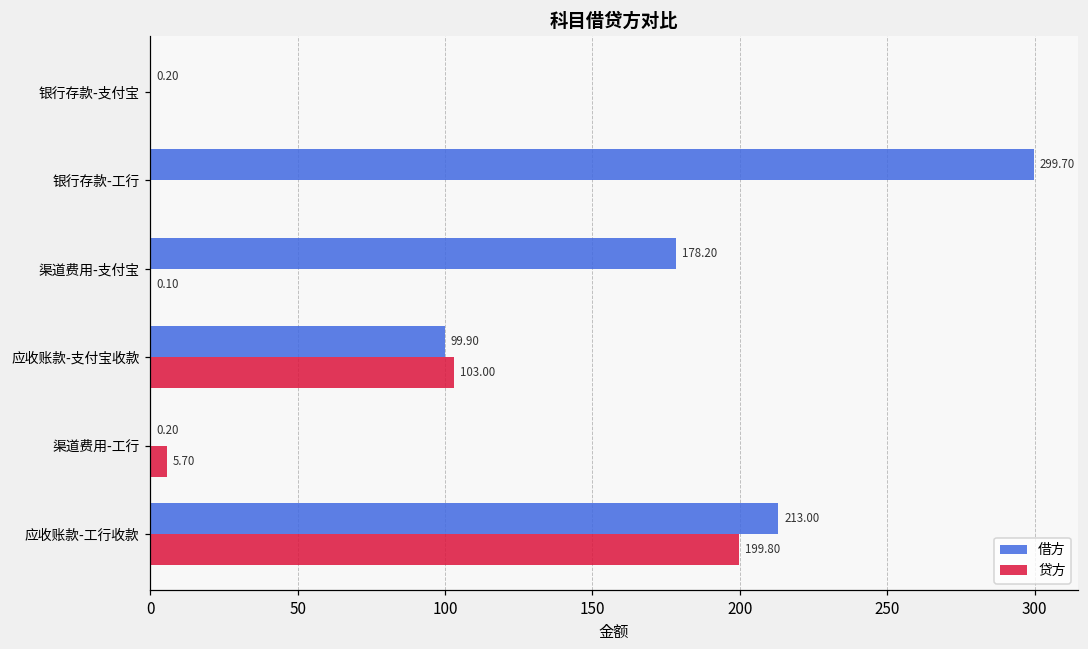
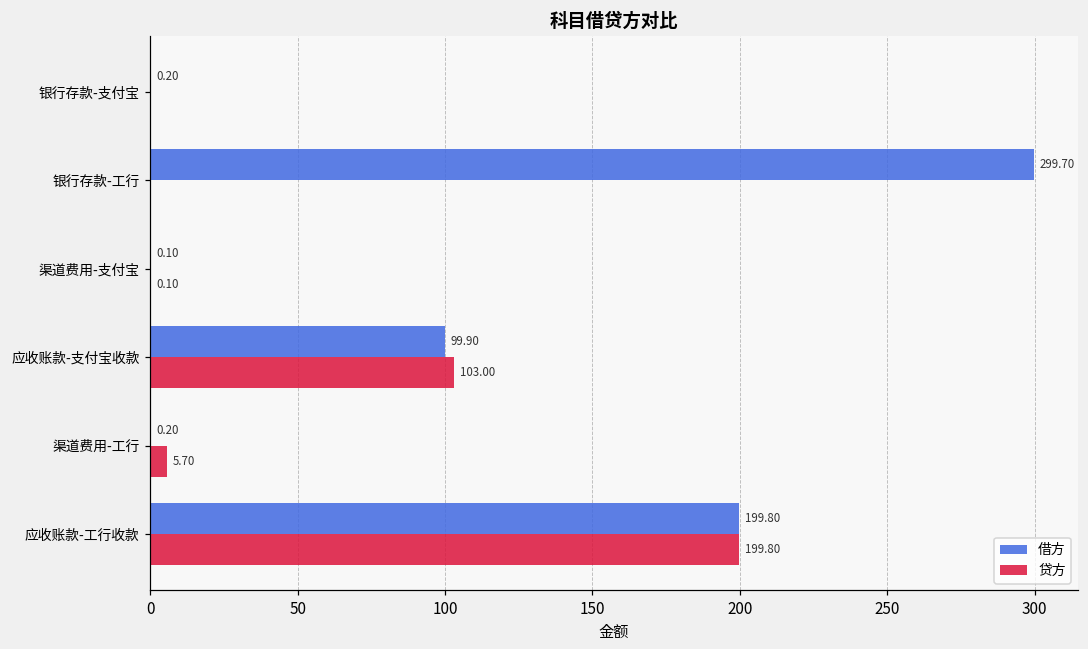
借方, 渠道费用-支付宝: 178.20 -> 0.10
借方, 应收账款-工行收款: 213.00 -> 199.80
